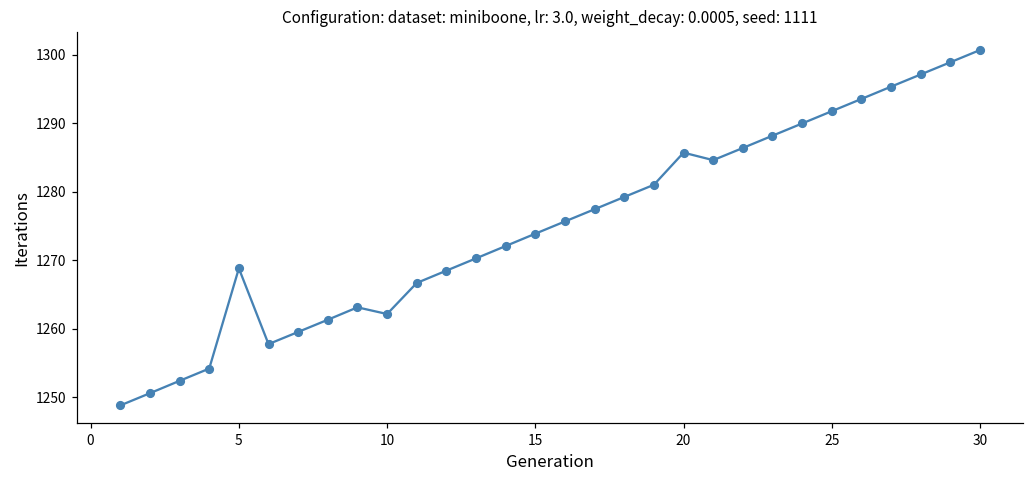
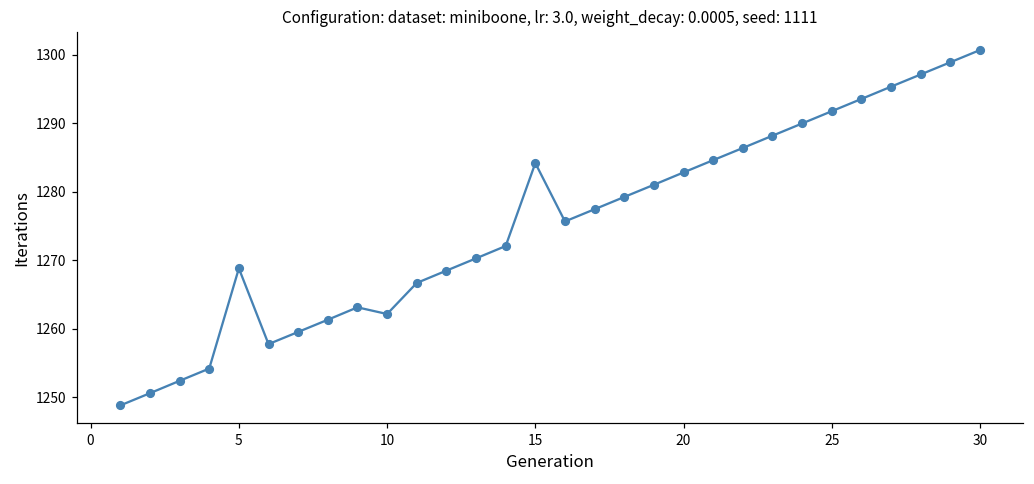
15: 1274 -> 1284
20: 1286 -> 1283
